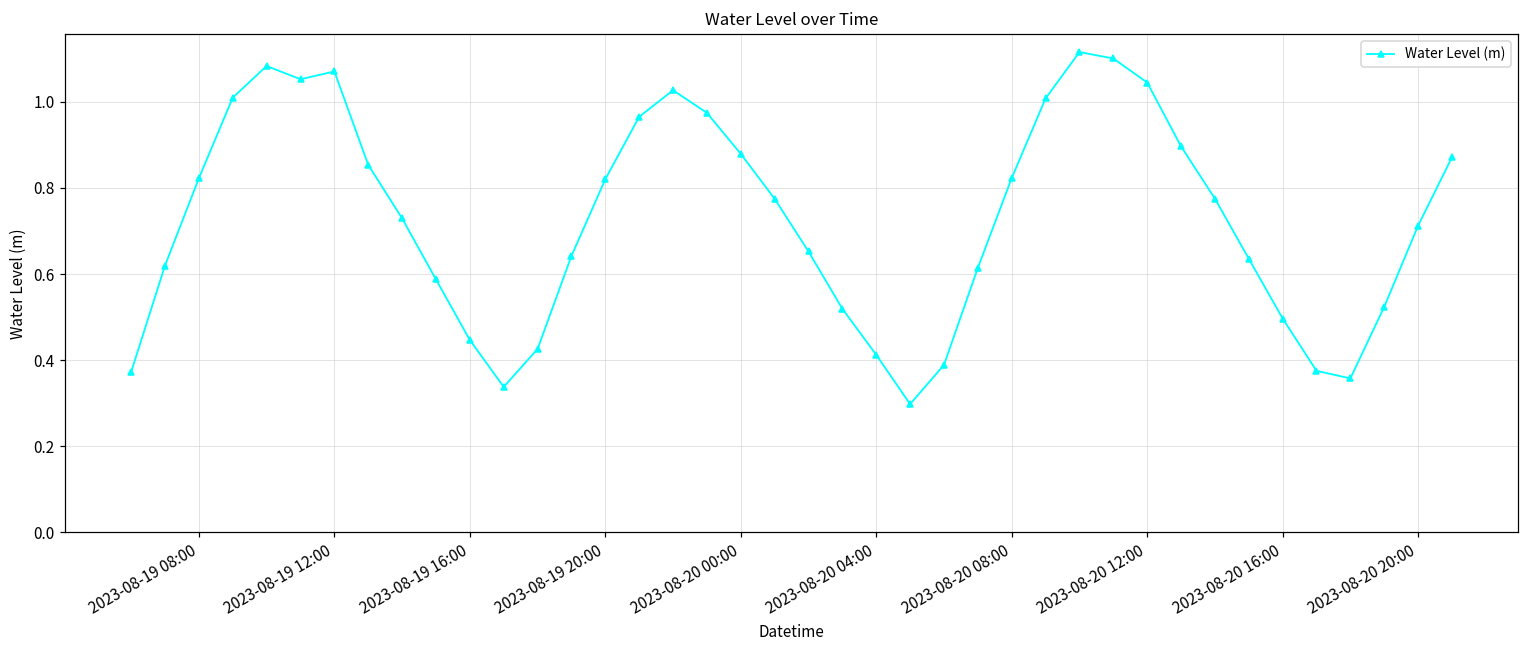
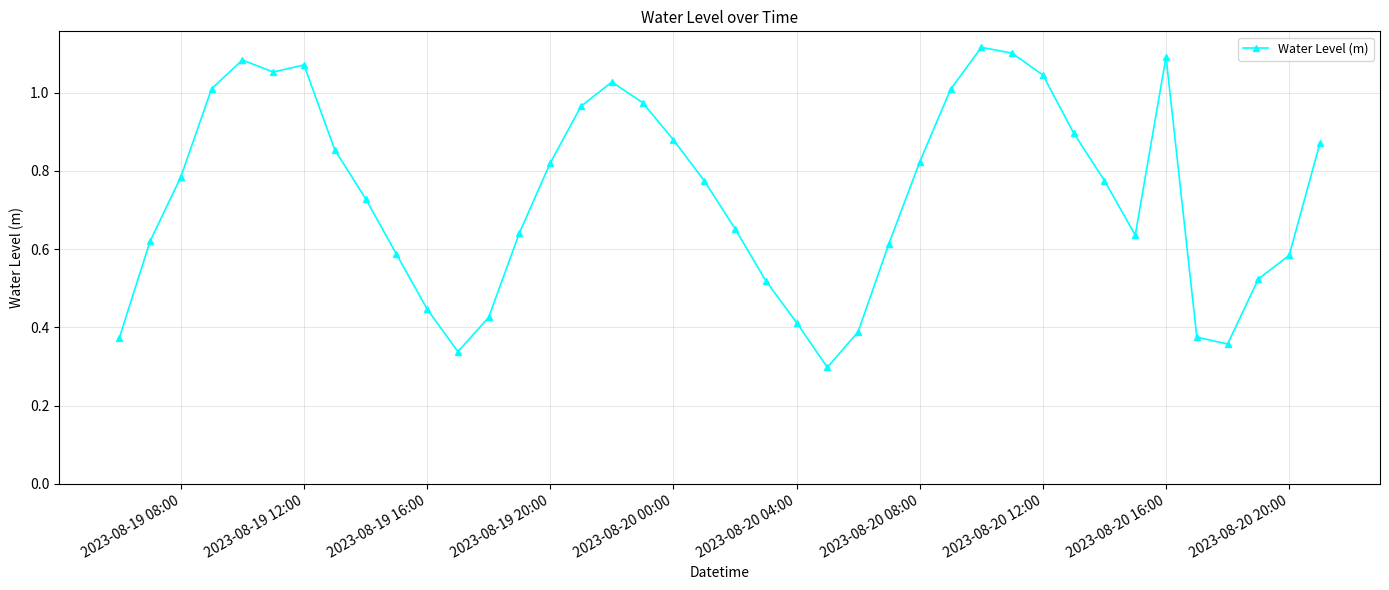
2023-08-19 08:00: 0.82 -> 0.78
2023-08-20 16:00: 0.50 -> 1.09
2023-08-20 20:00: 0.71 -> 0.58
